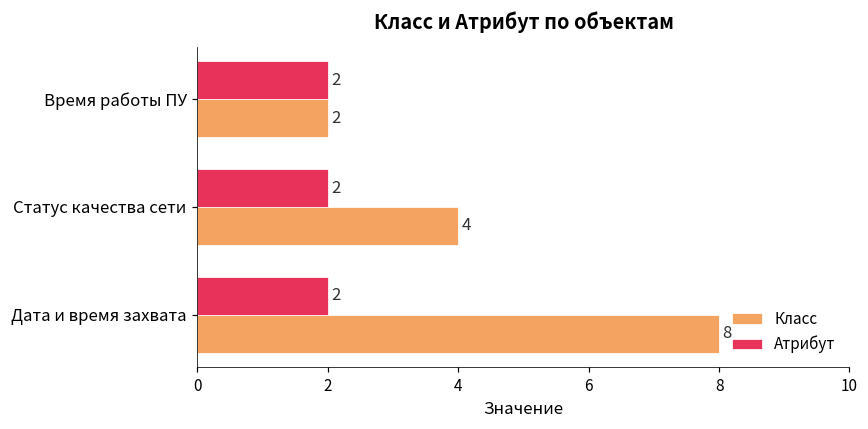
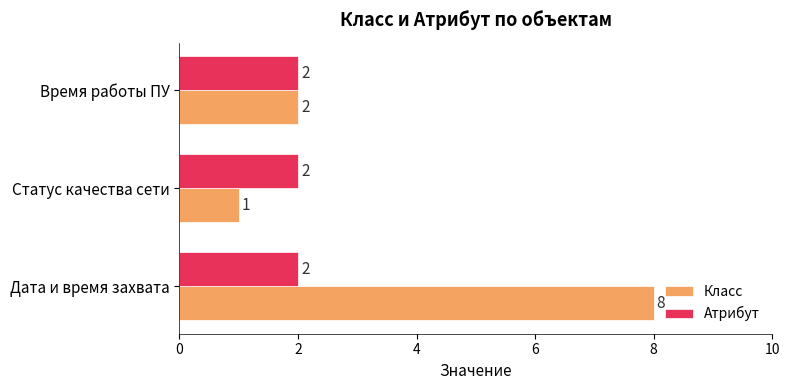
Класс, Статус качества сети: 4 -> 1
